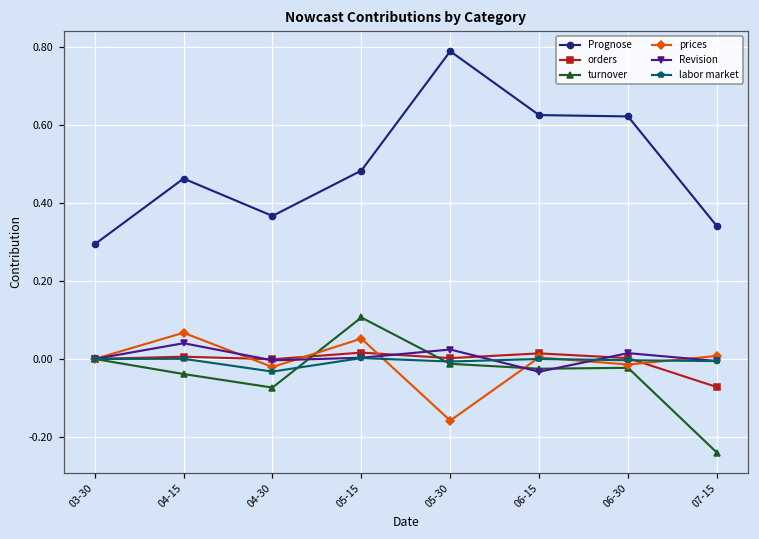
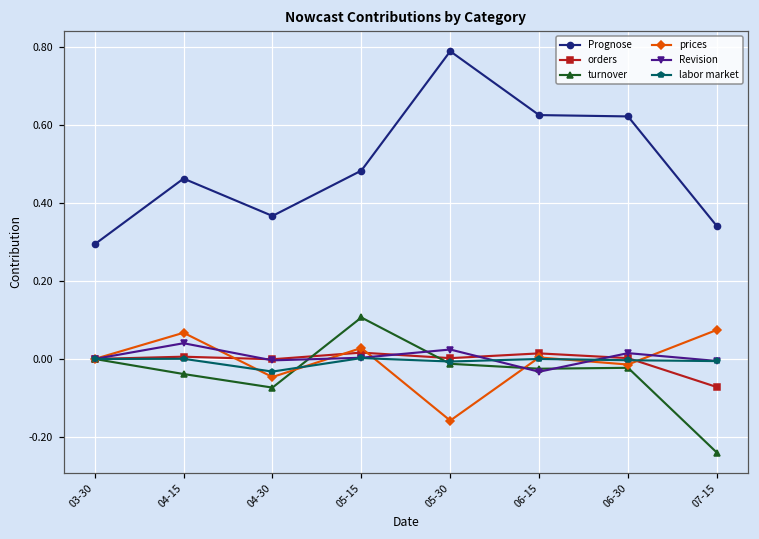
prices, 04-30: -0.02 -> -0.05
prices, 05-15: 0.05 -> 0.03
prices, 07-15: 0.01 -> 0.07
